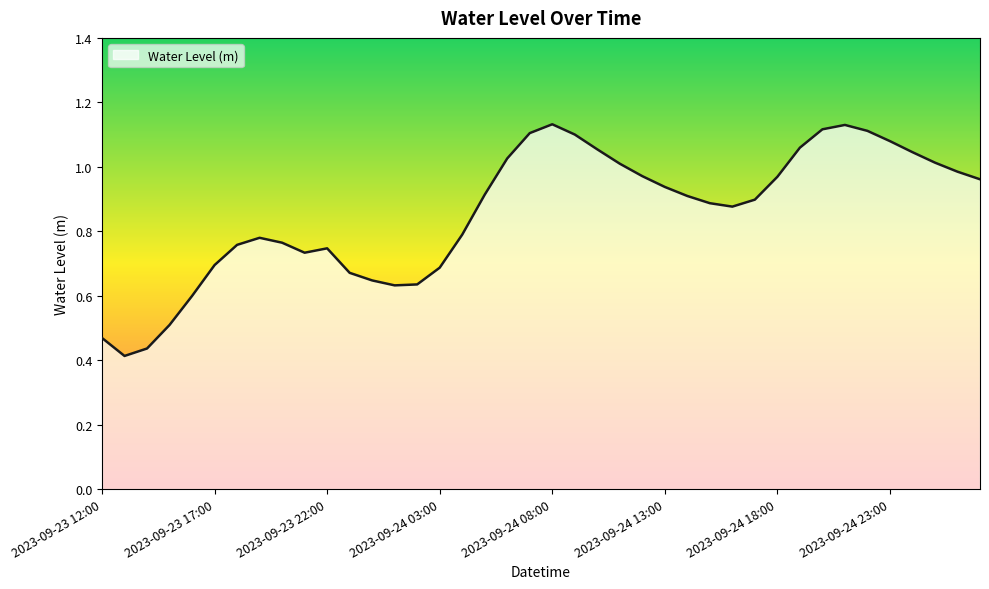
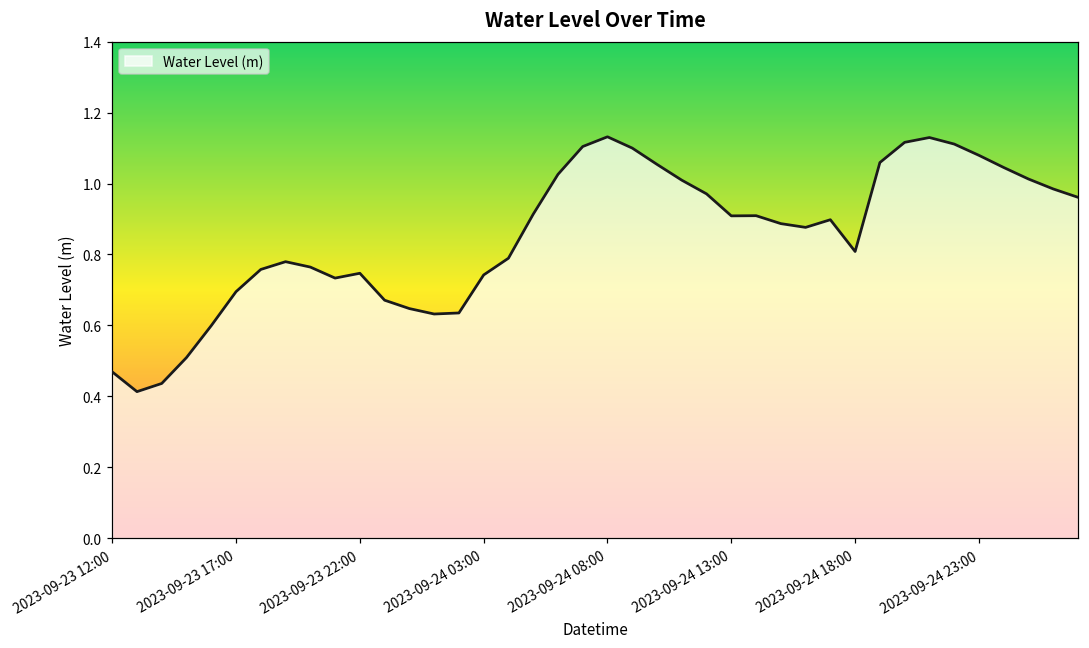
2023-09-24 03:00: 0.69 -> 0.74
2023-09-24 13:00: 0.94 -> 0.91
2023-09-24 18:00: 0.97 -> 0.81
